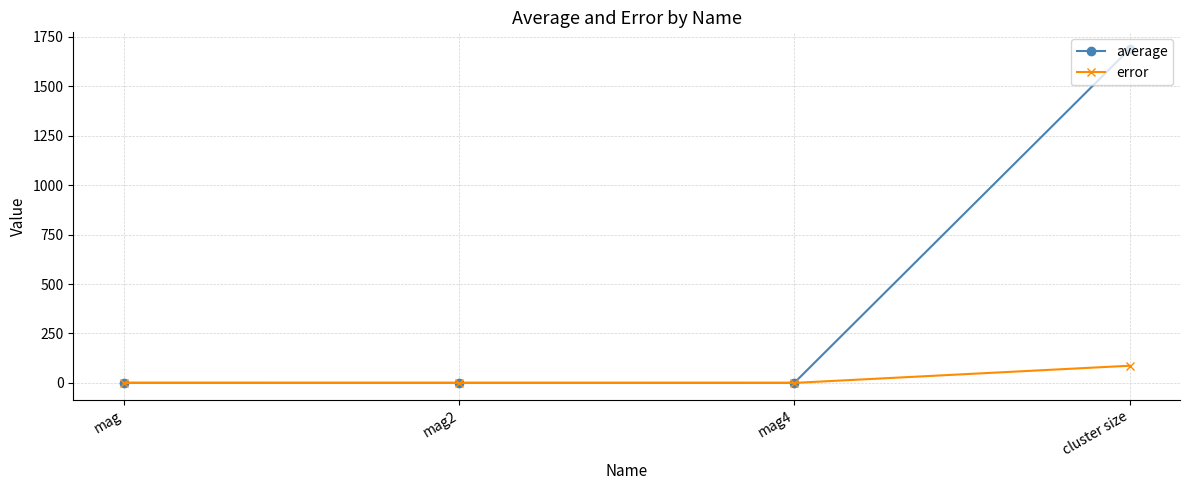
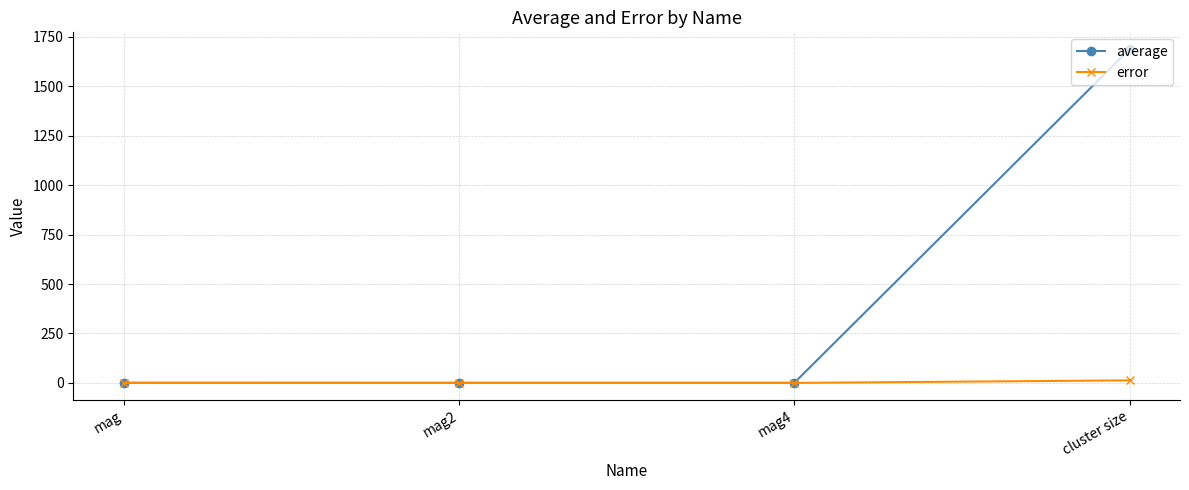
error, cluster size: 90 -> 10
